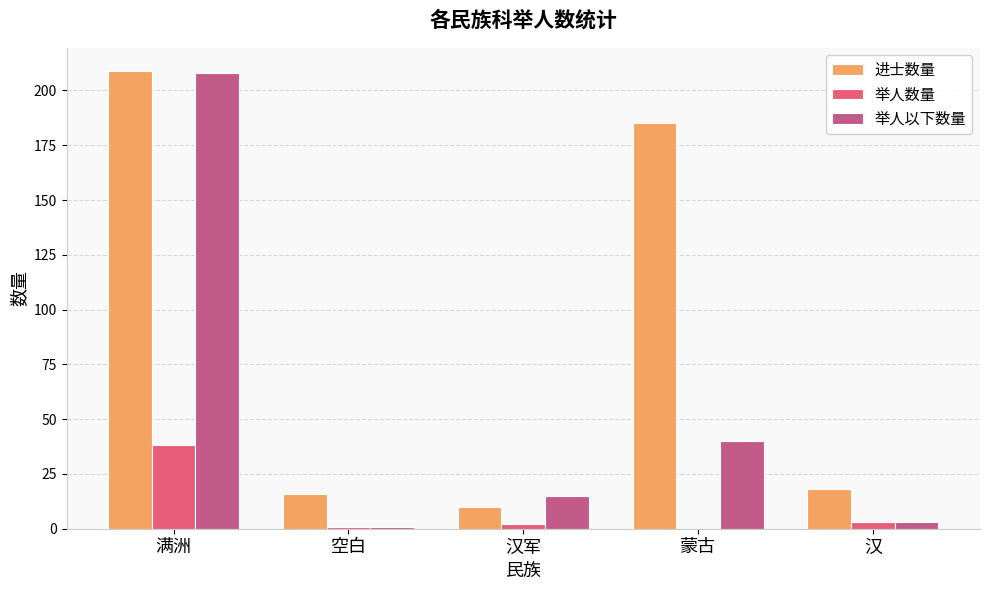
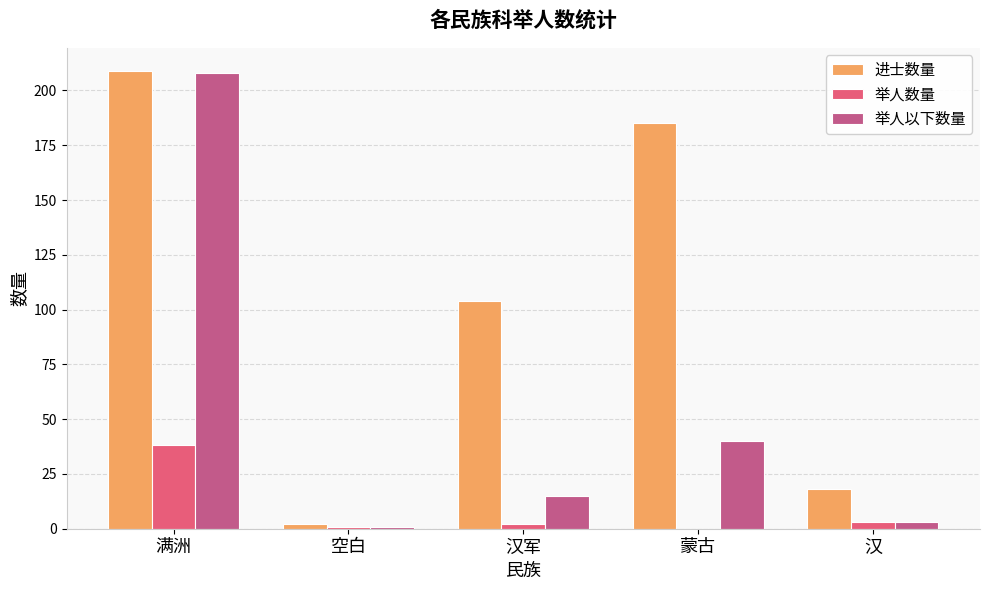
进士数量, 空白: 16 -> 2
进士数量, 汉军: 10 -> 104
